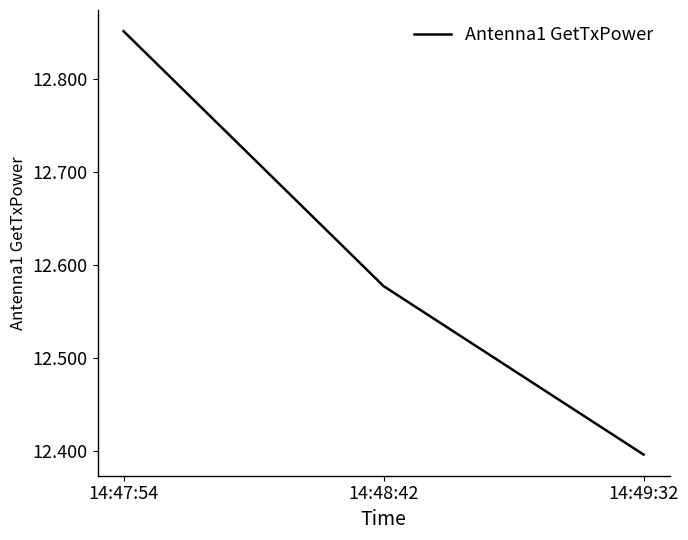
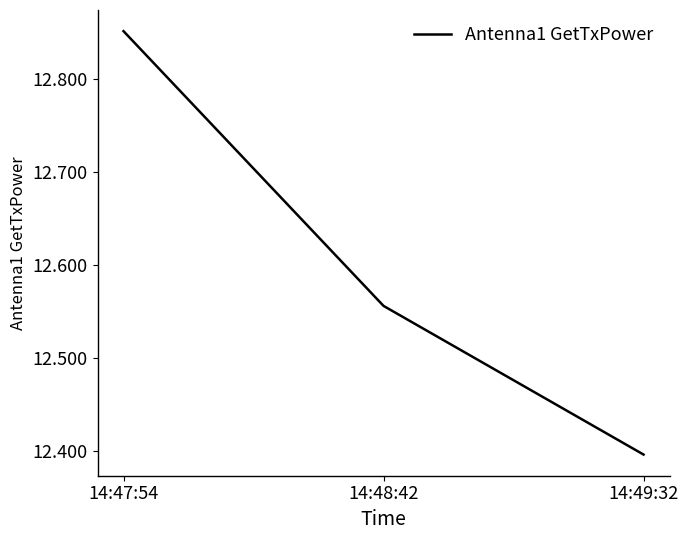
14:48:42: 12.58 -> 12.56
